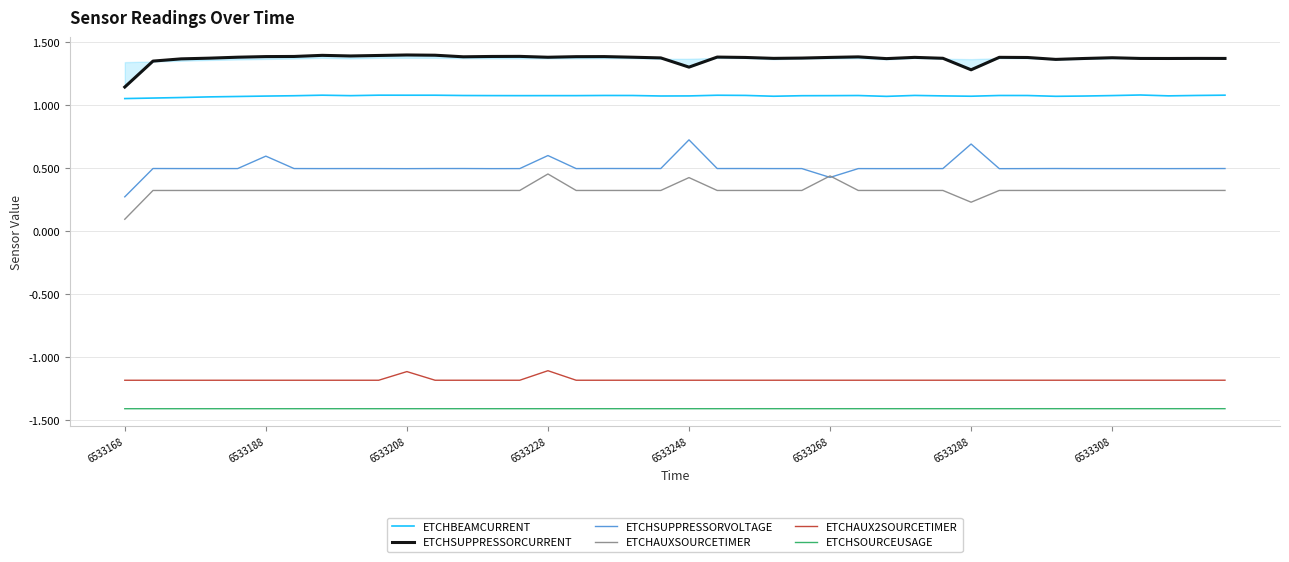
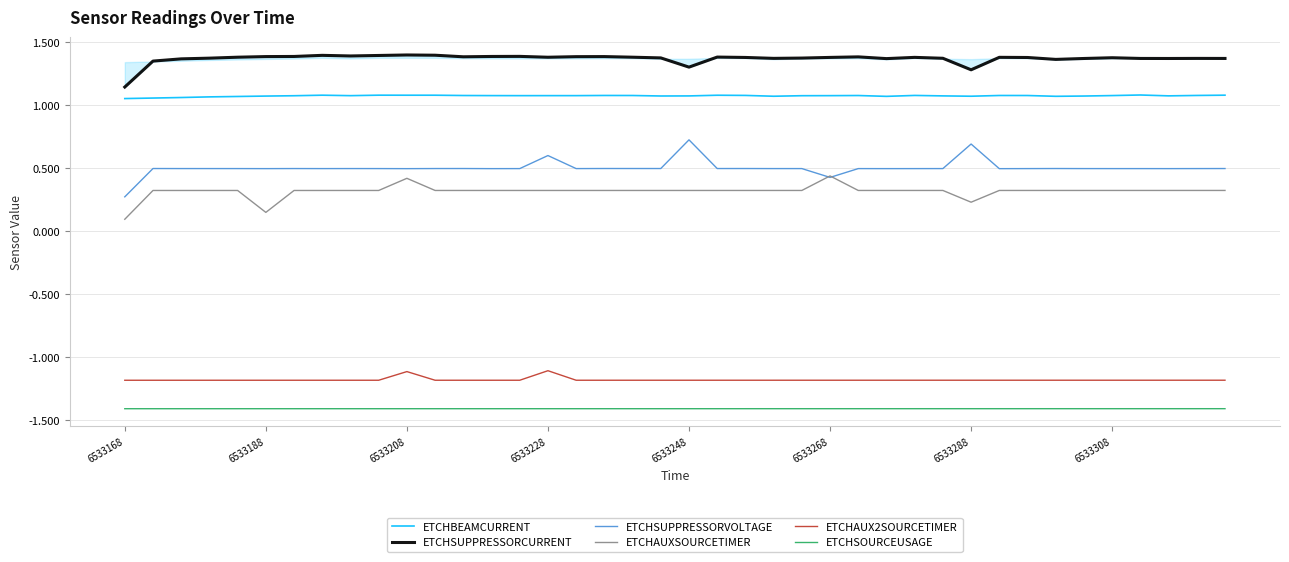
ETCHSUPPRESSORVOLTAGE, 6533188: 0.60 -> 0.50
ETCHAUXSOURCETIMER, 6533188: 0.32 -> 0.15
ETCHAUXSOURCETIMER, 6533208: 0.32 -> 0.42
ETCHAUXSOURCETIMER, 6533228: 0.45 -> 0.32
ETCHAUXSOURCETIMER, 6533248: 0.43 -> 0.32
